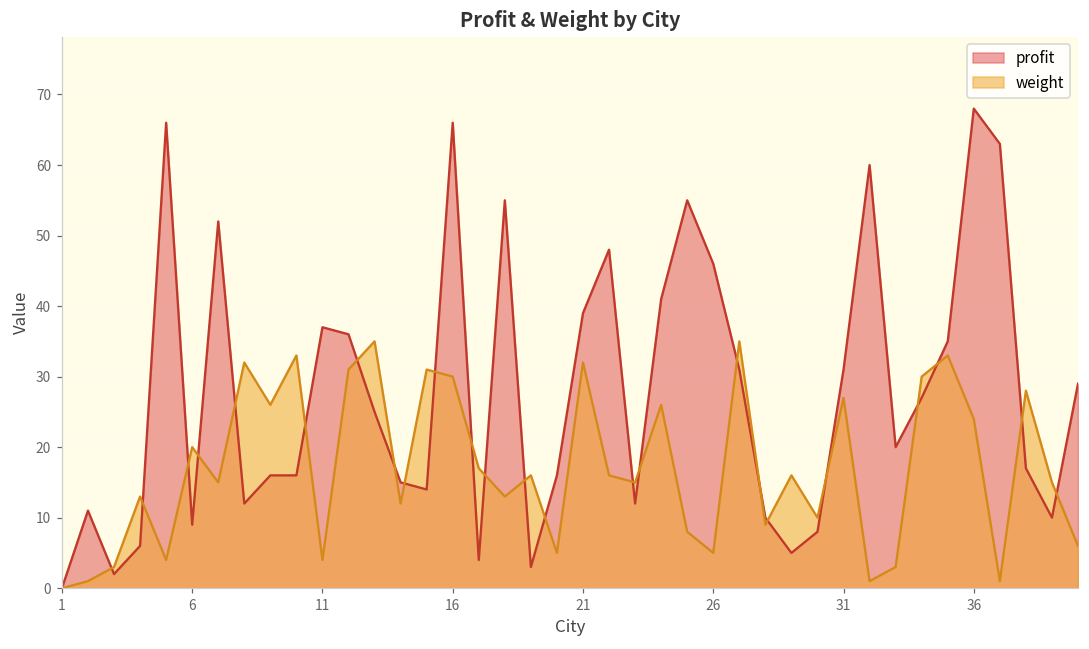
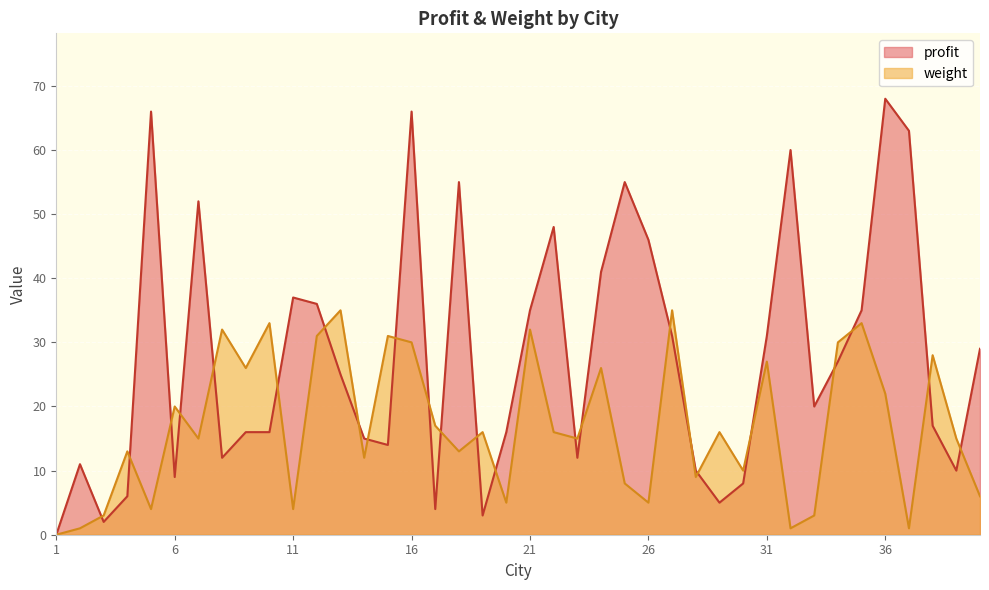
profit, 21: 39 -> 35
weight, 36: 24 -> 22
